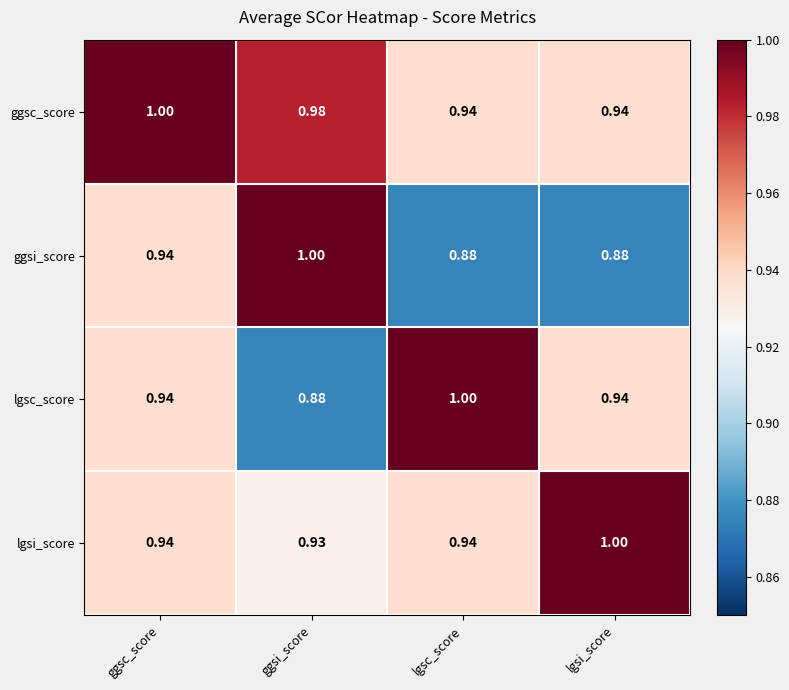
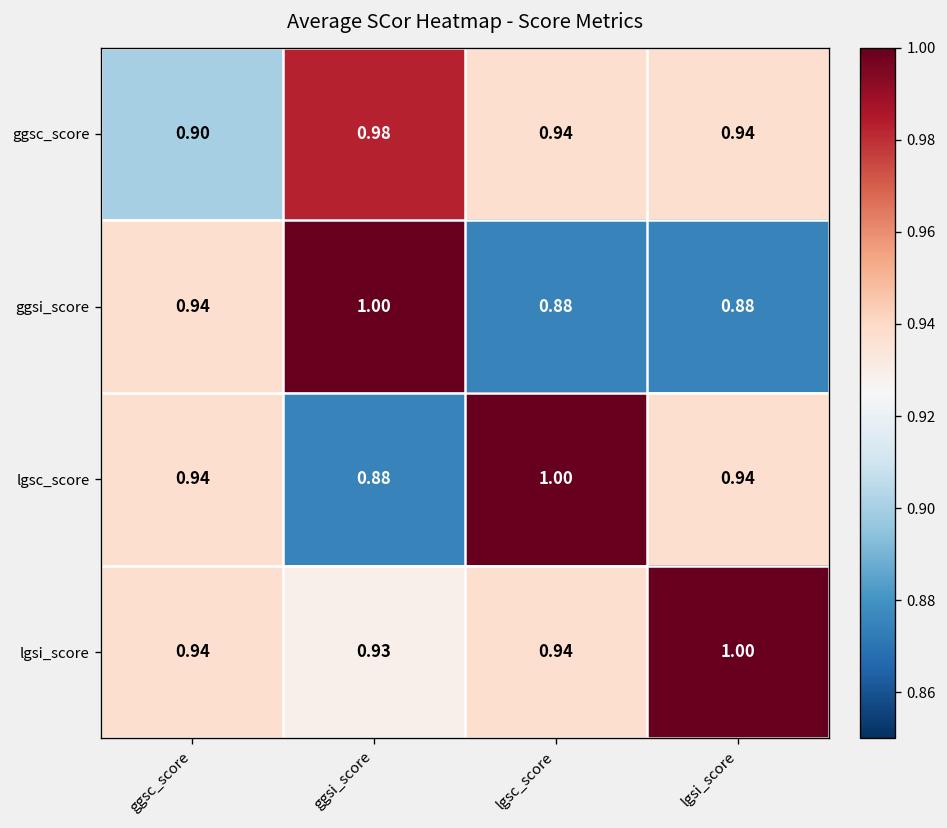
ggsc_score, ggsc_score: 1.00 -> 0.90
